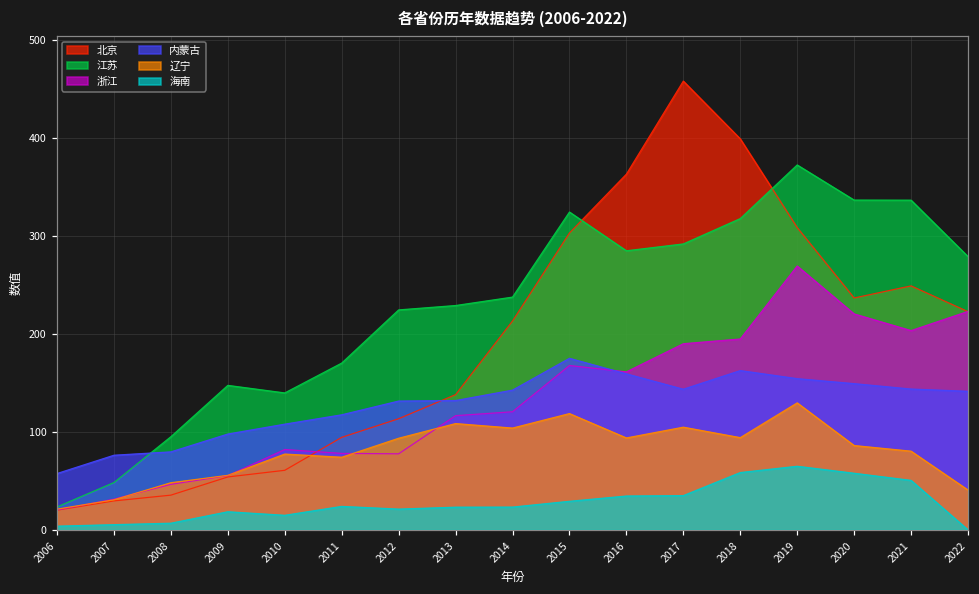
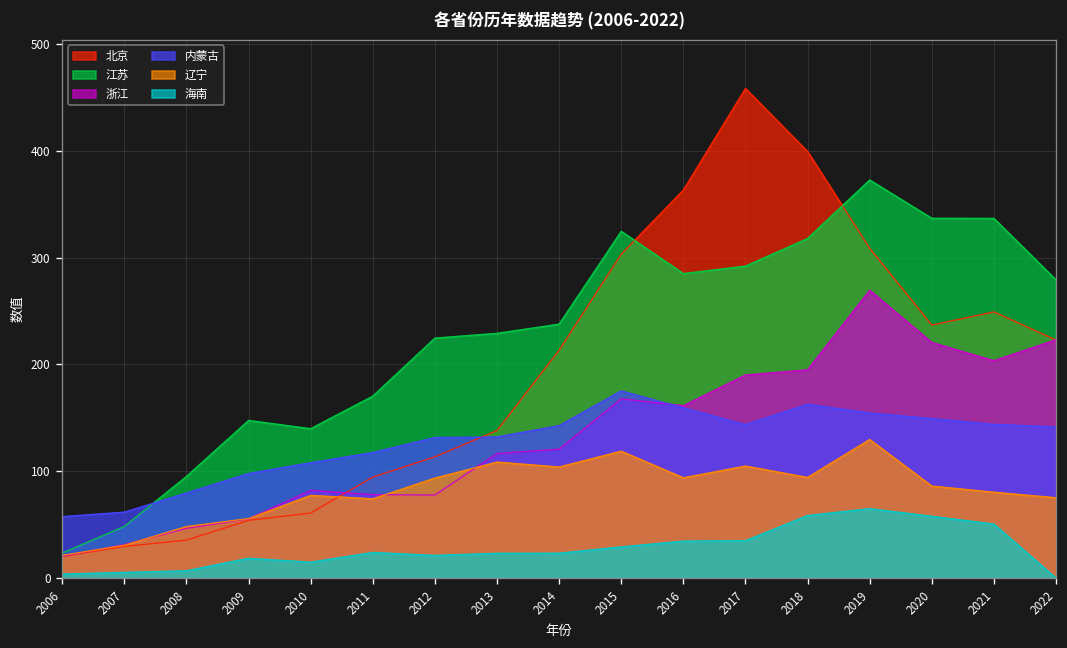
内蒙古, 2007: 80 -> 60
辽宁, 2022: 40 -> 80
